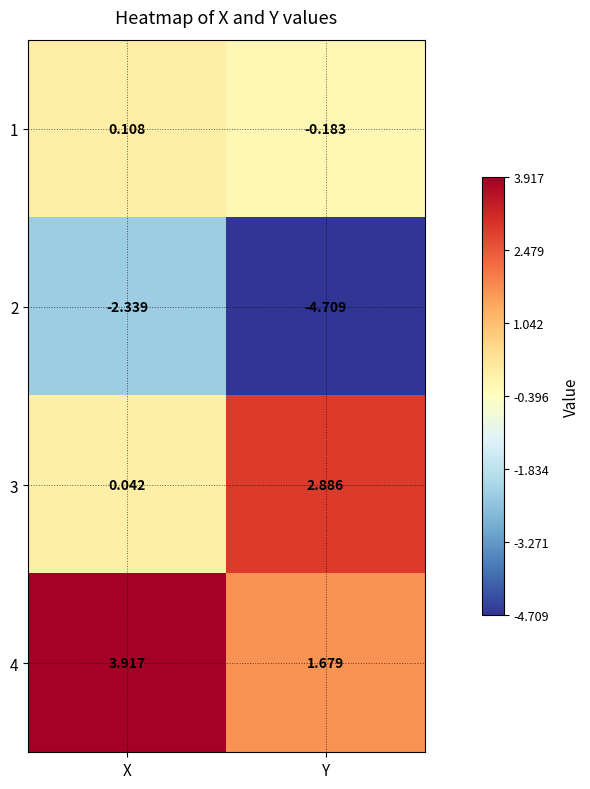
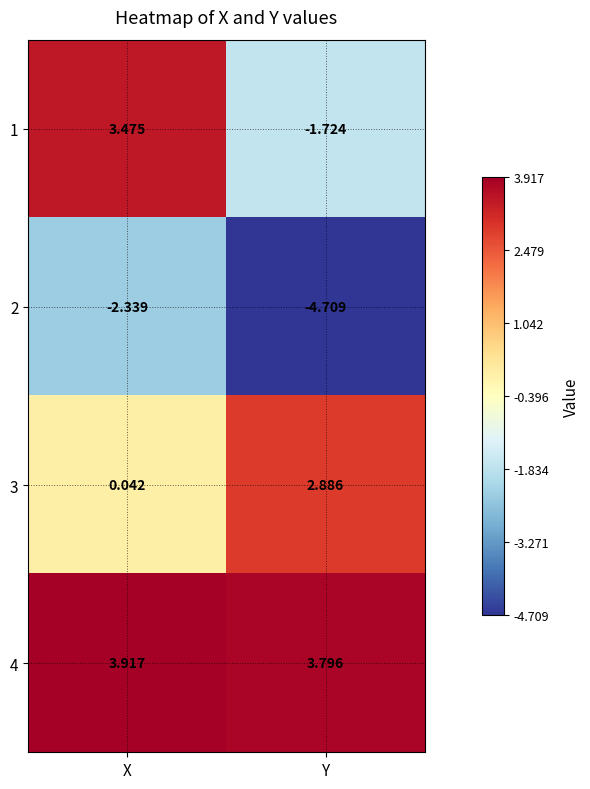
1, X: 0.108 -> 3.475
1, Y: -0.183 -> -1.724
4, Y: 1.679 -> 3.796
